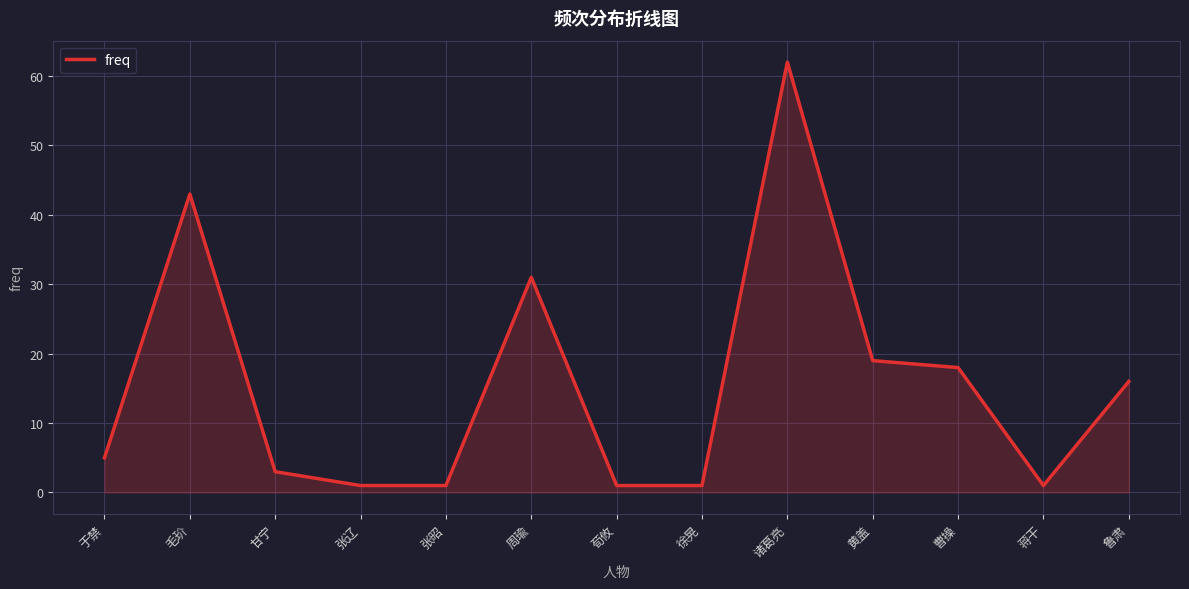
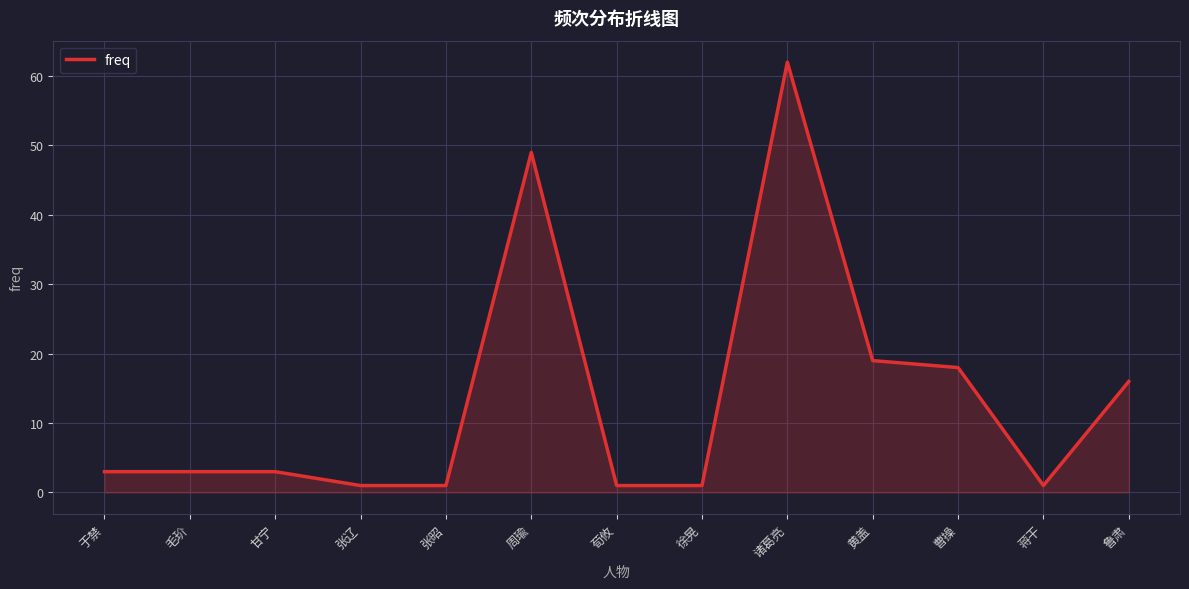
于禁: 5 -> 3
毛玠: 43 -> 3
周瑜: 31 -> 49
